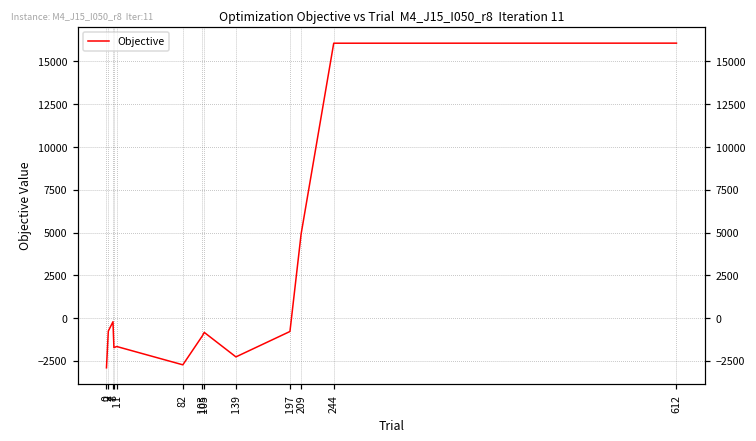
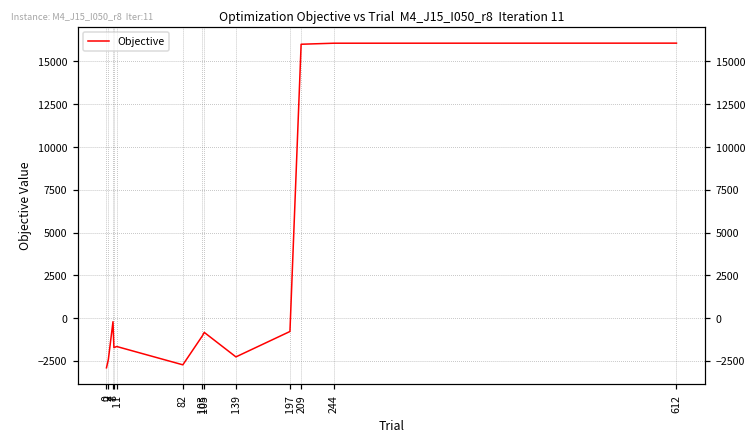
2: -800 -> -2400
209: 4900 -> 16000
